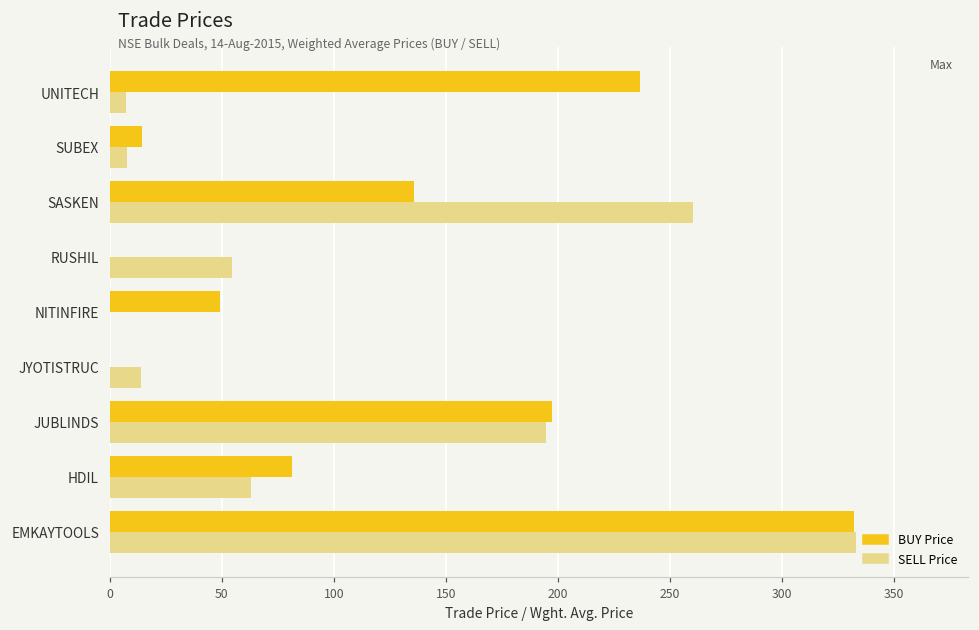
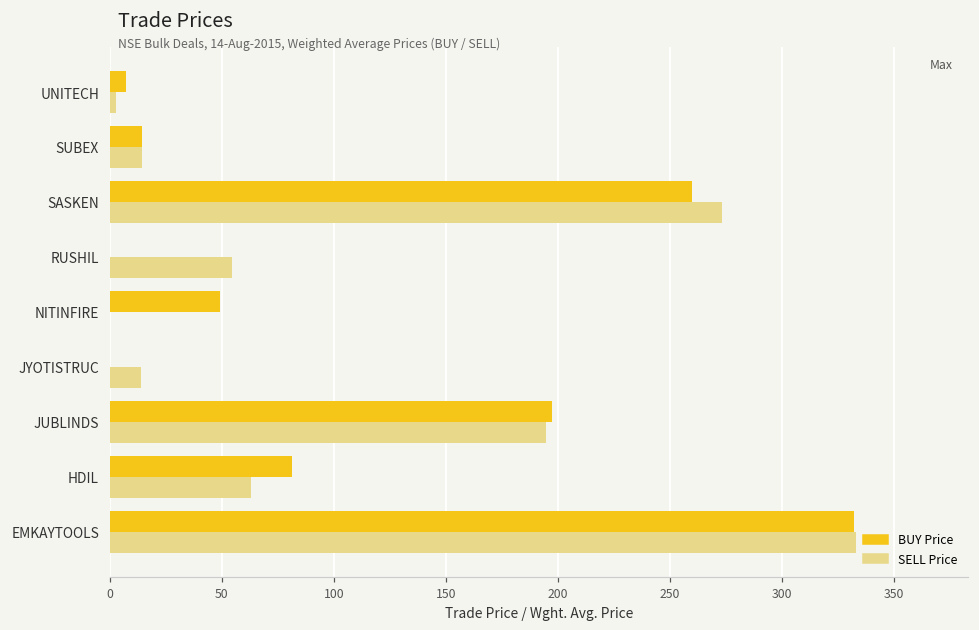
BUY Price, UNITECH: 237 -> 7
SELL Price, UNITECH: 7 -> 3
SELL Price, SUBEX: 8 -> 14
BUY Price, SASKEN: 136 -> 260
SELL Price, SASKEN: 260 -> 273
